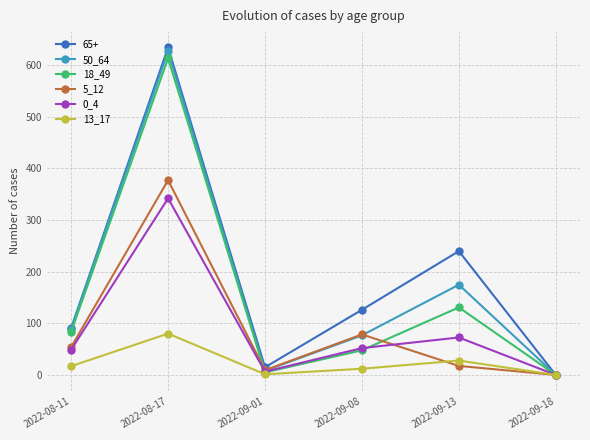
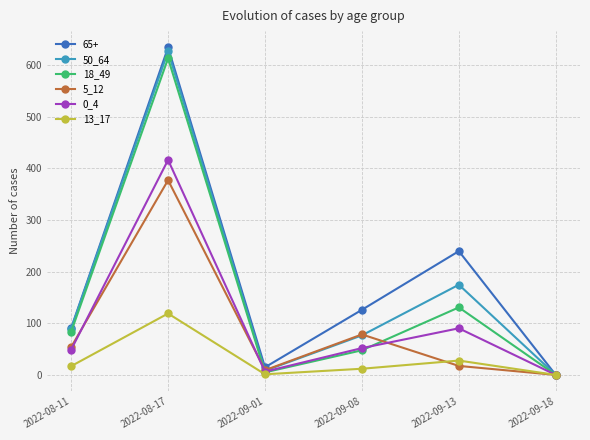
0_4, 2022-08-17: 340 -> 420
13_17, 2022-08-17: 80 -> 120
0_4, 2022-09-13: 70 -> 90
